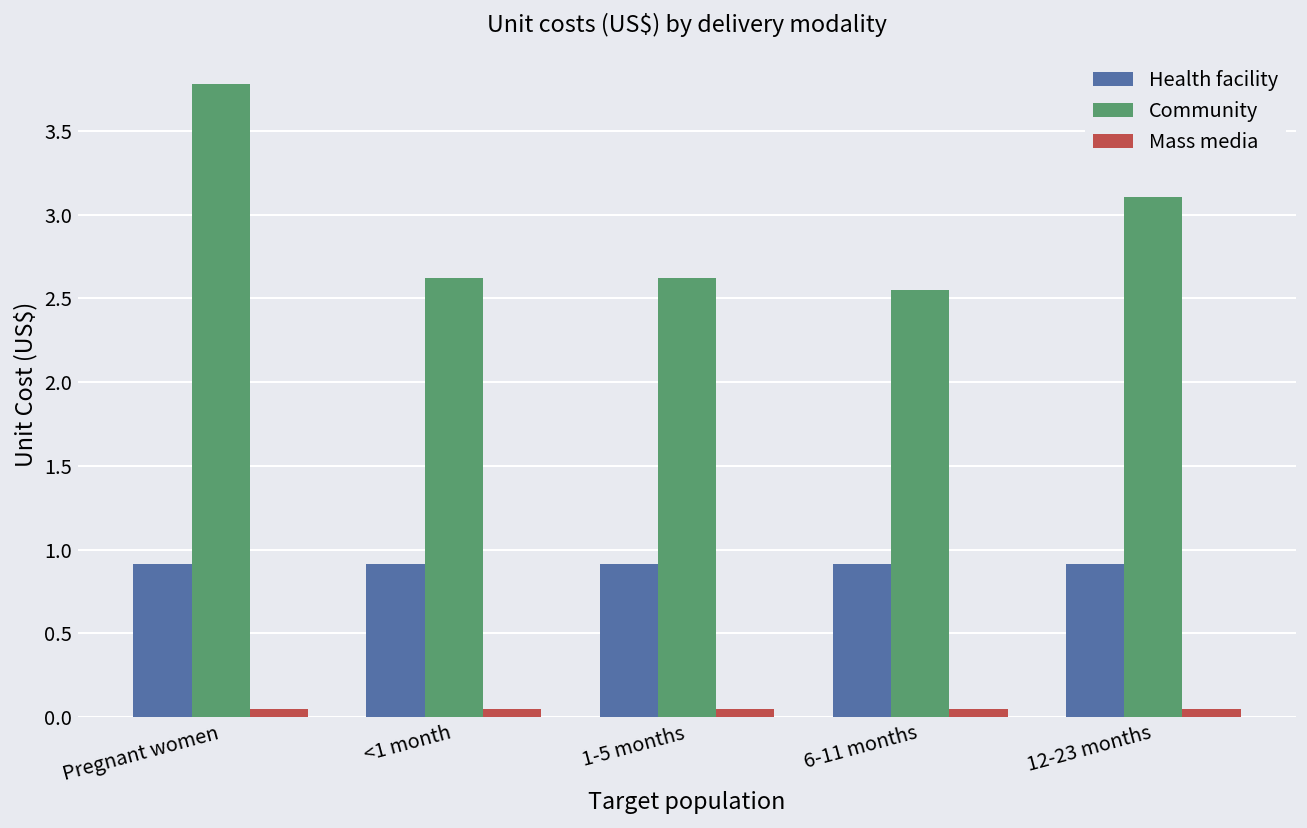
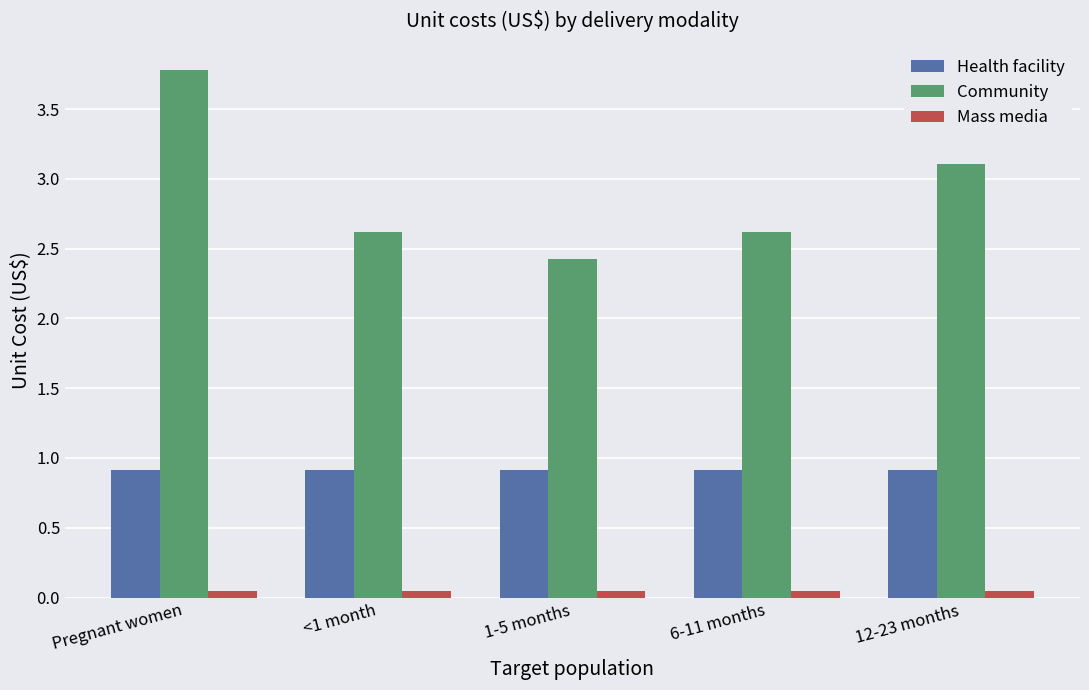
Community, 1-5 months: 2.62 -> 2.43
Community, 6-11 months: 2.55 -> 2.62
